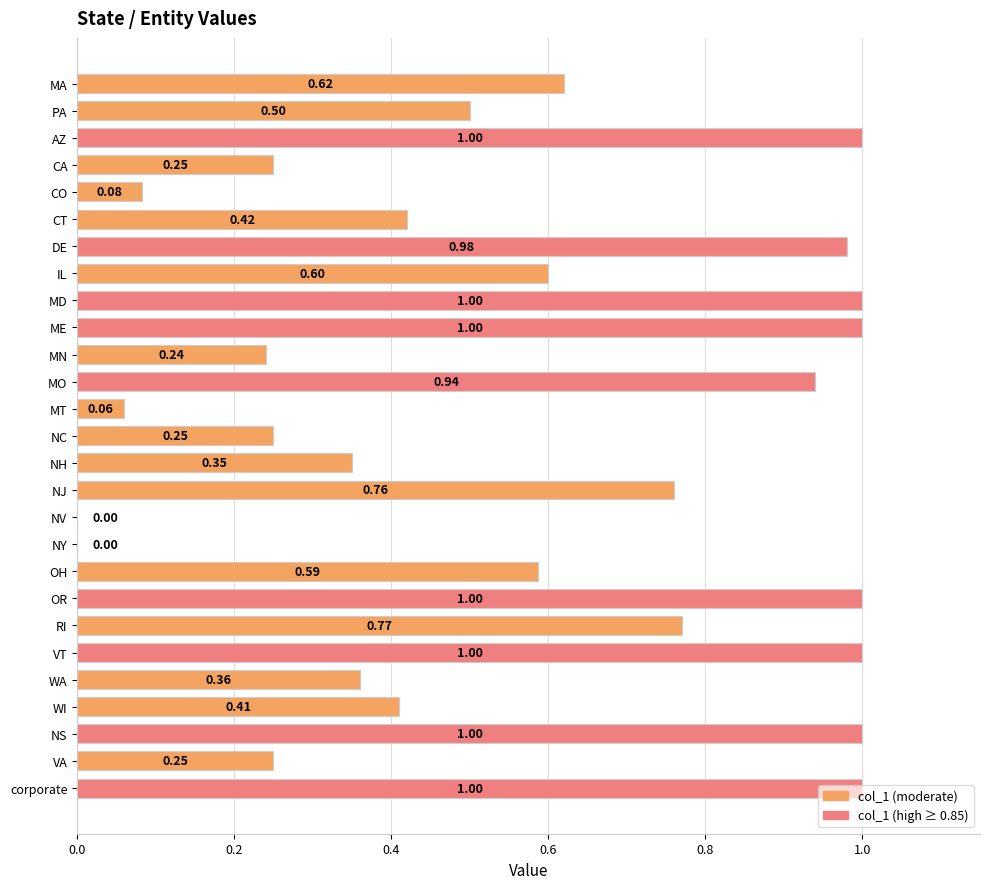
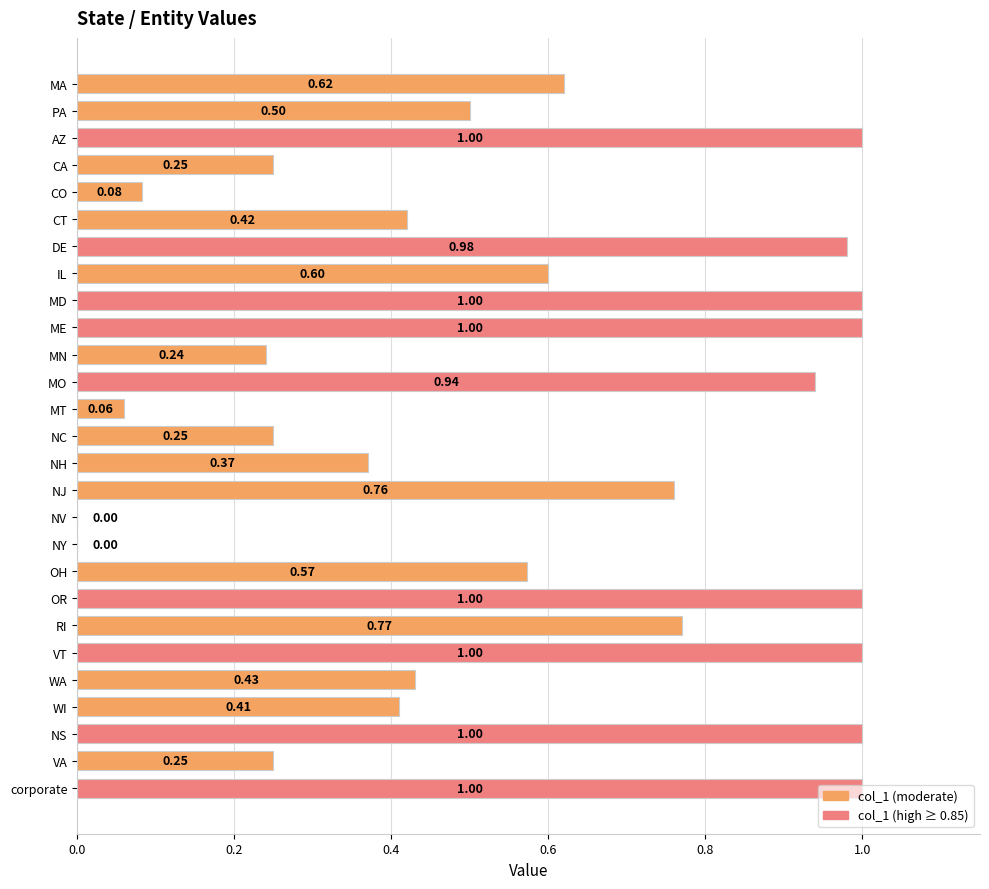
NH: 0.35 -> 0.37
OH: 0.59 -> 0.57
WA: 0.36 -> 0.43
